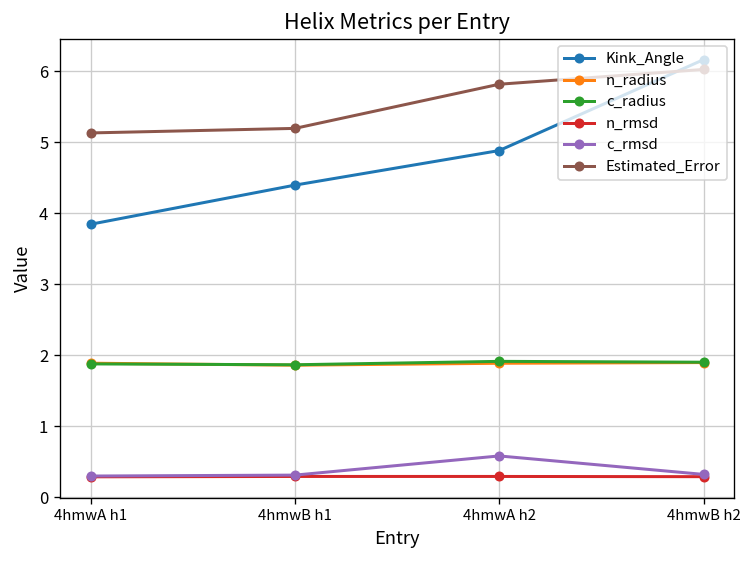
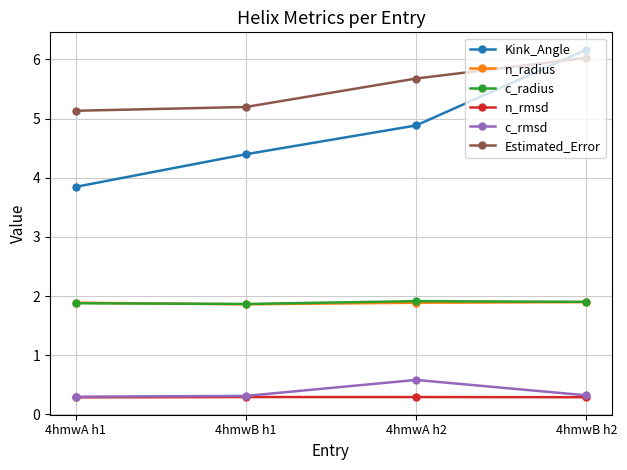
Estimated_Error, 4hmwA h2: 5.8 -> 5.7
